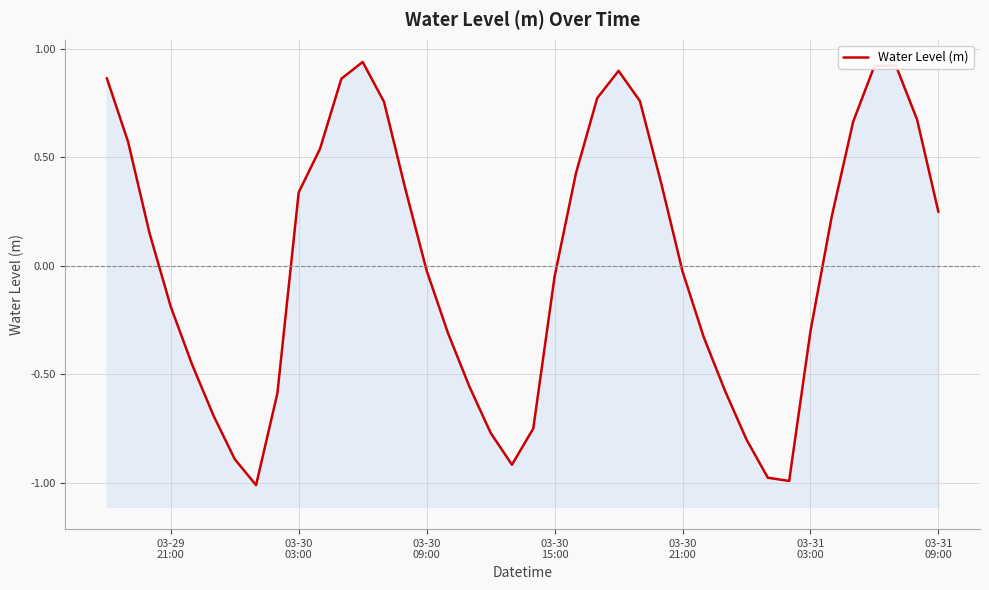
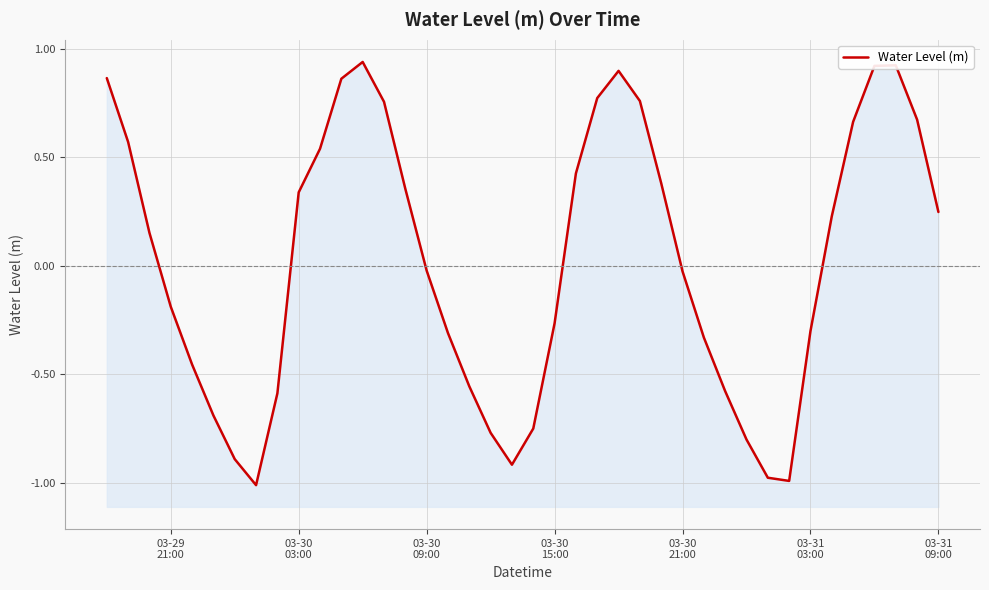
03-30 15:00: -0.05 -> -0.27
